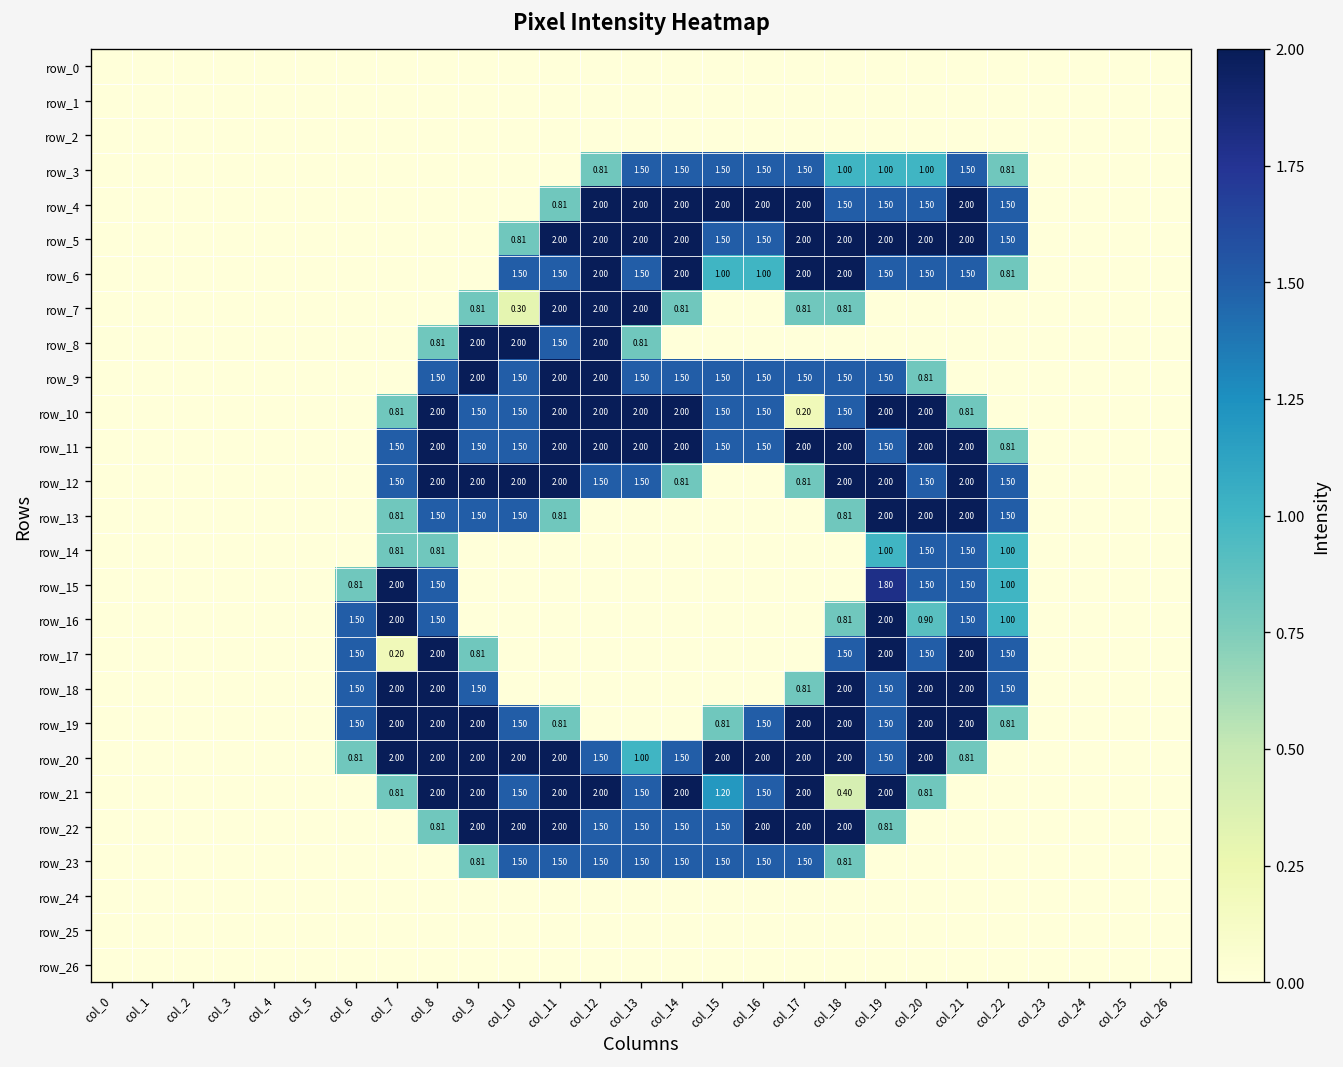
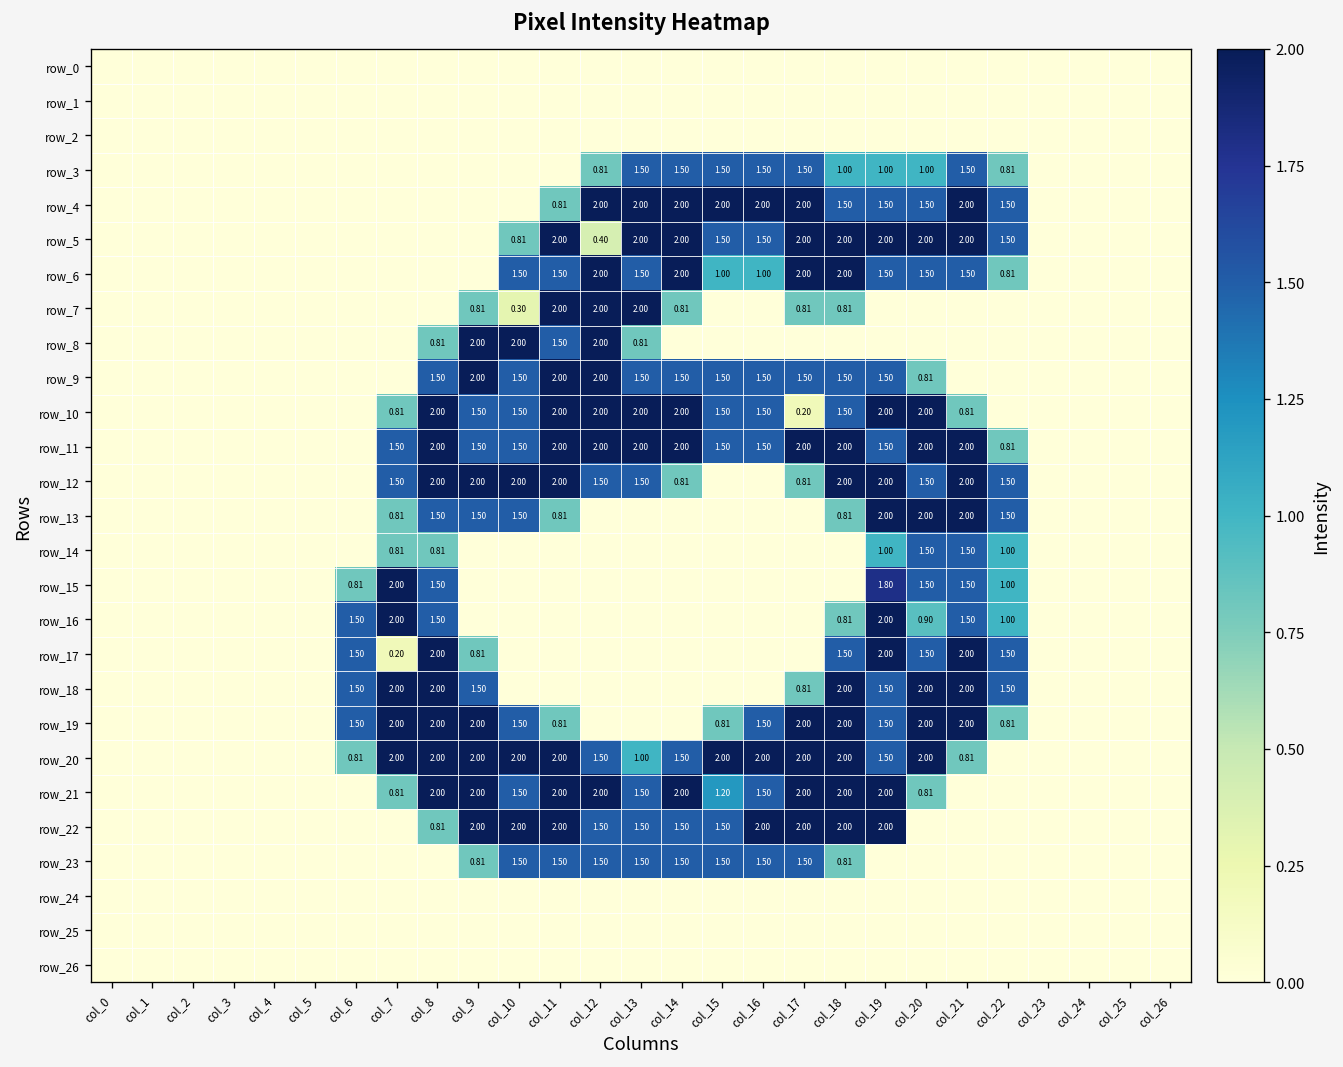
row_5, col_12: 2.00 -> 0.40
row_21, col_18: 0.40 -> 2.00
row_22, col_19: 0.81 -> 2.00
